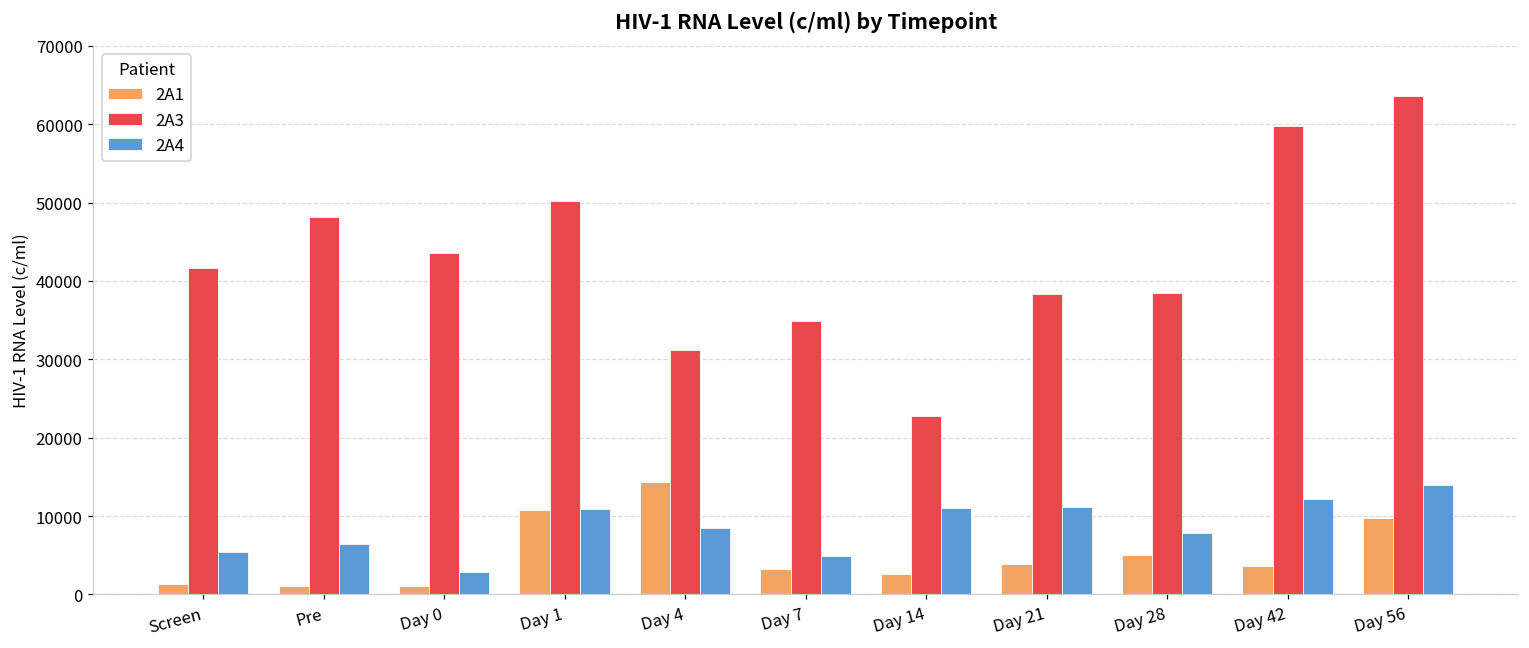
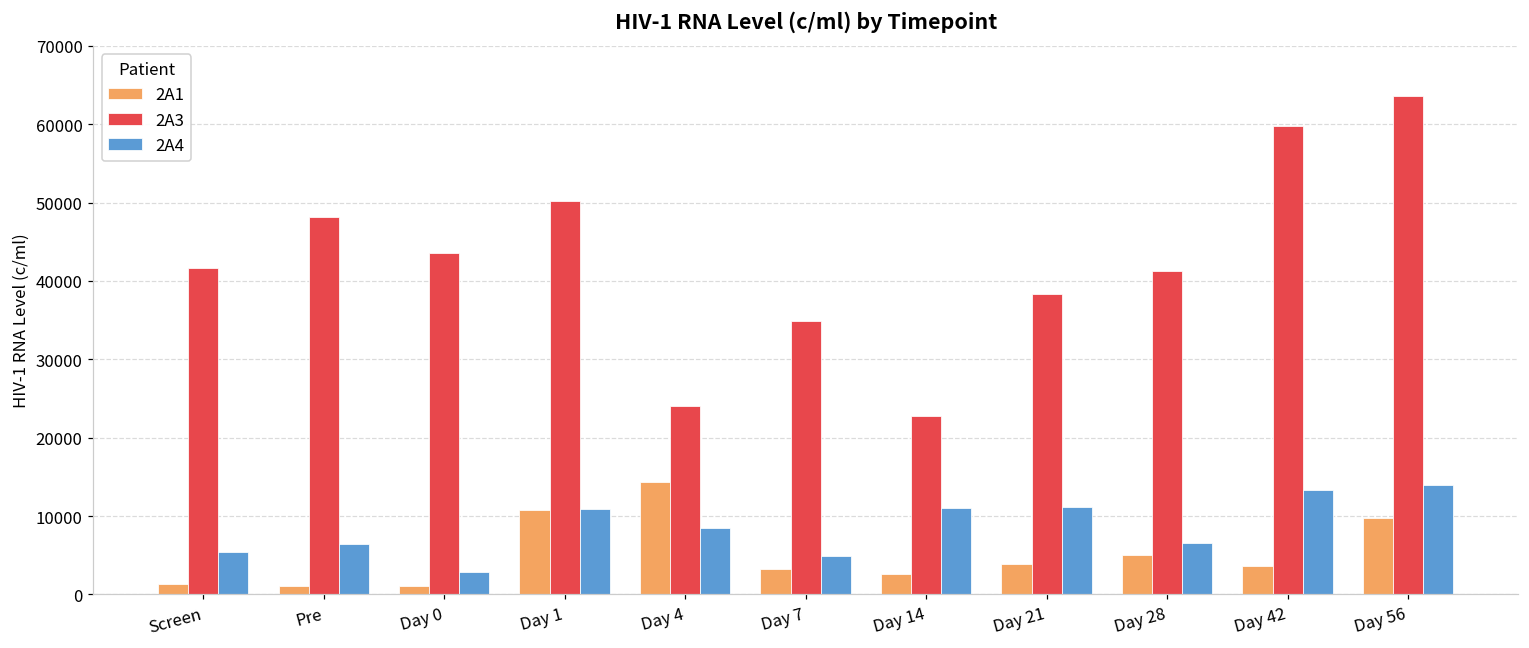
2A3, Day 4: 31000 -> 24000
2A3, Day 28: 39000 -> 41000
2A4, Day 28: 8000 -> 7000
2A4, Day 42: 12000 -> 13000
